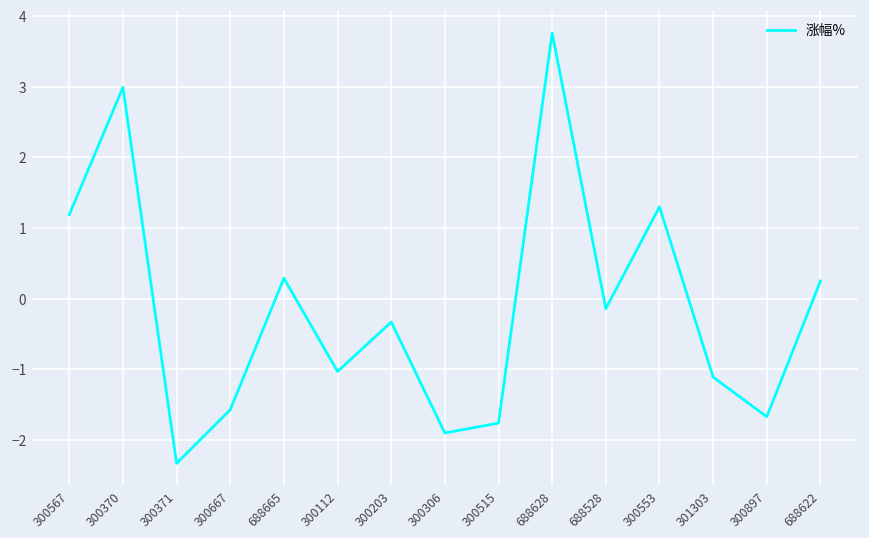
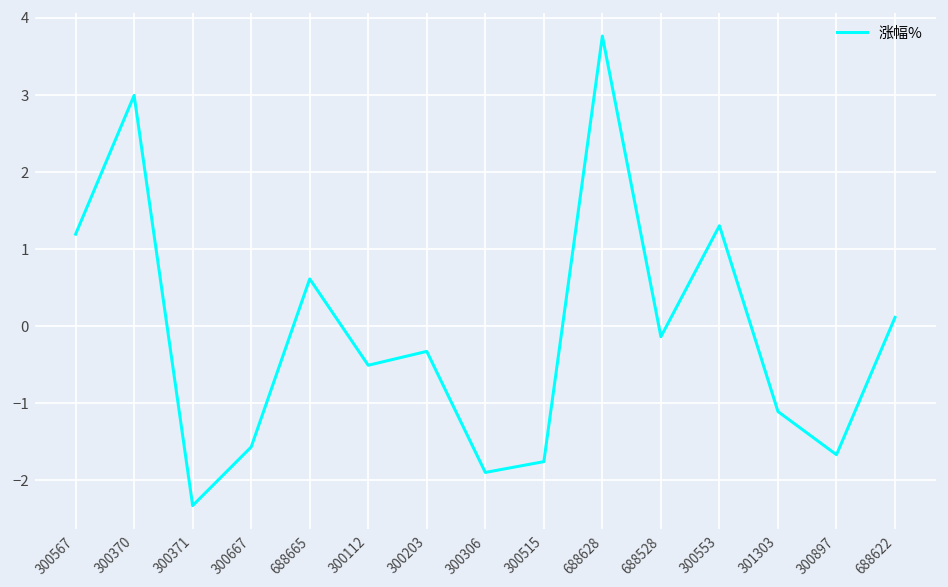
688665: 0.3 -> 0.6
300112: -1.0 -> -0.5
688622: 0.3 -> 0.1
